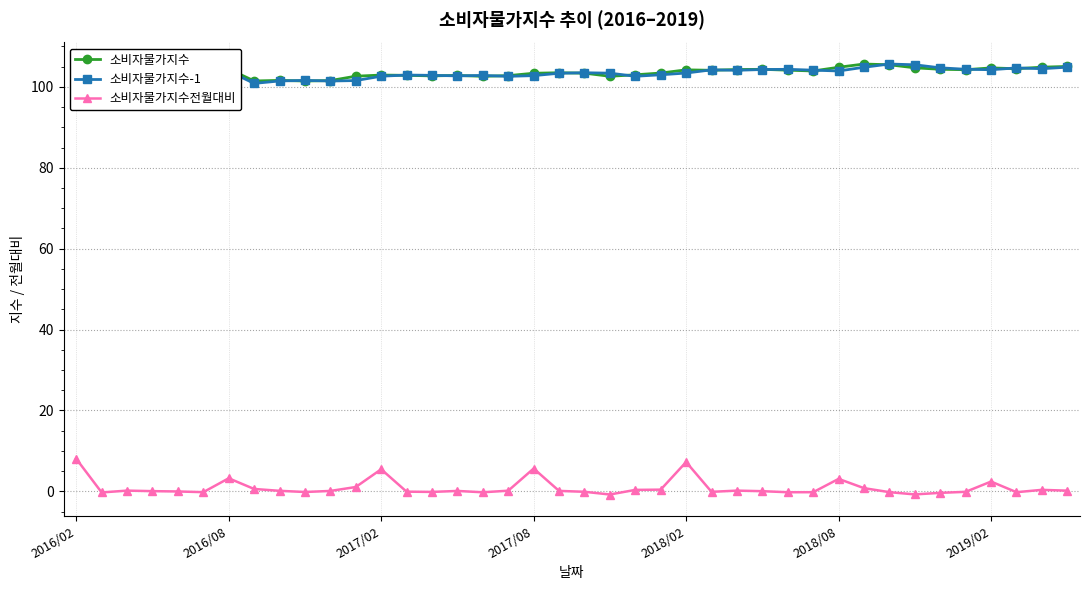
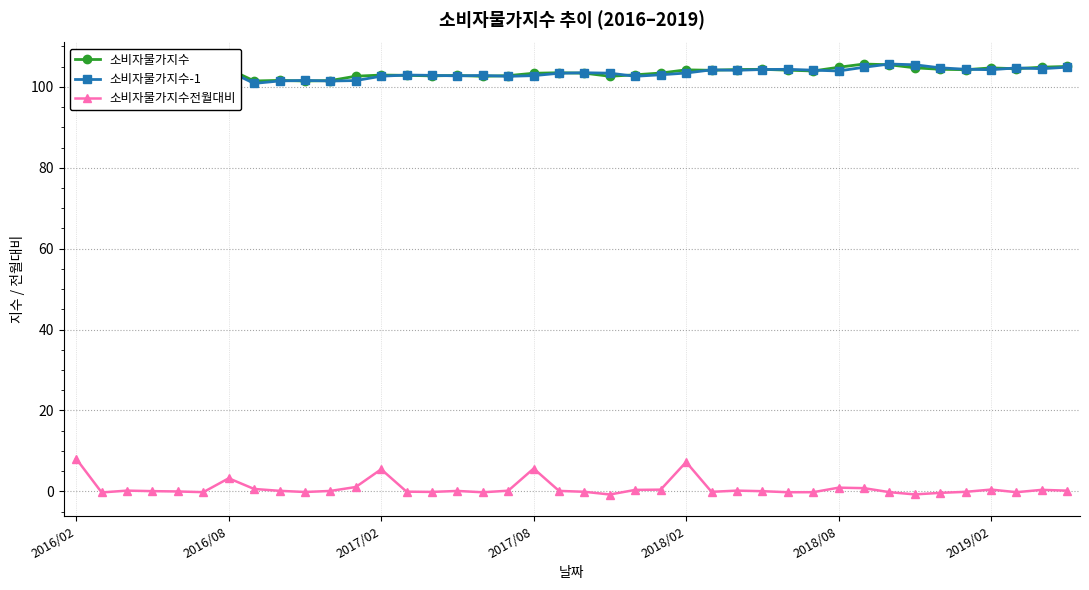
소비자물가지수전월대비, 2018/08: 3 -> 1
소비자물가지수전월대비, 2019/02: 2 -> 0
